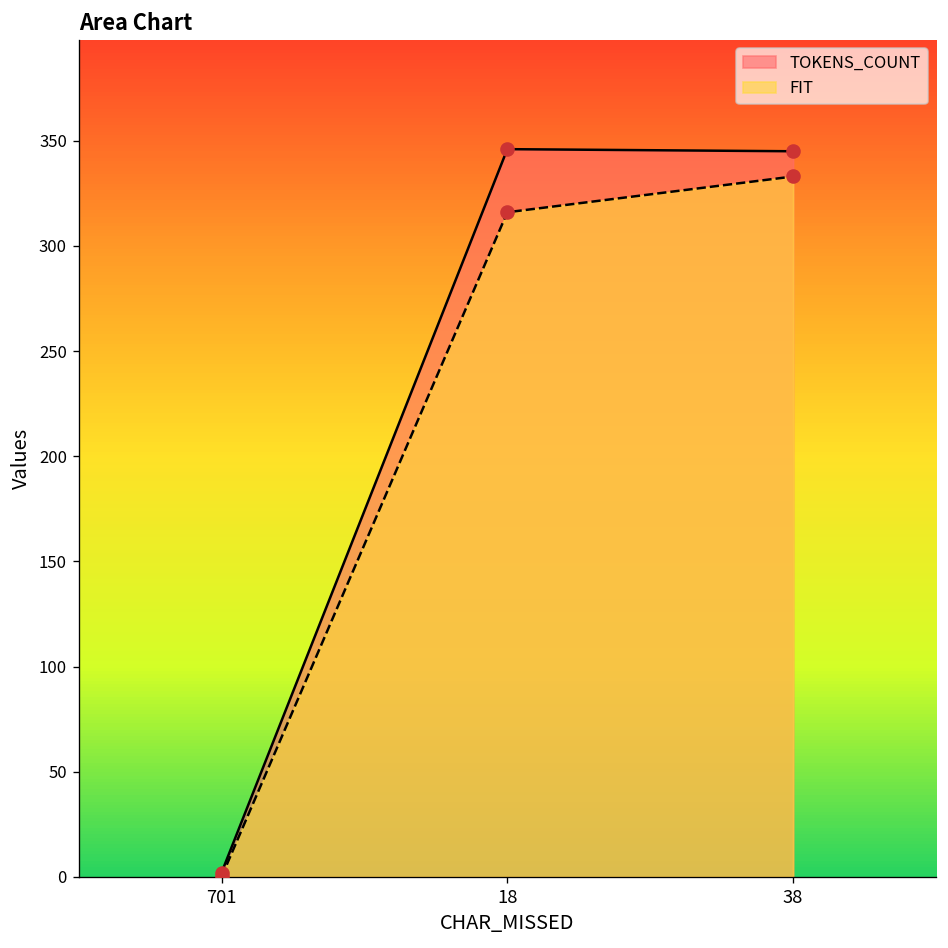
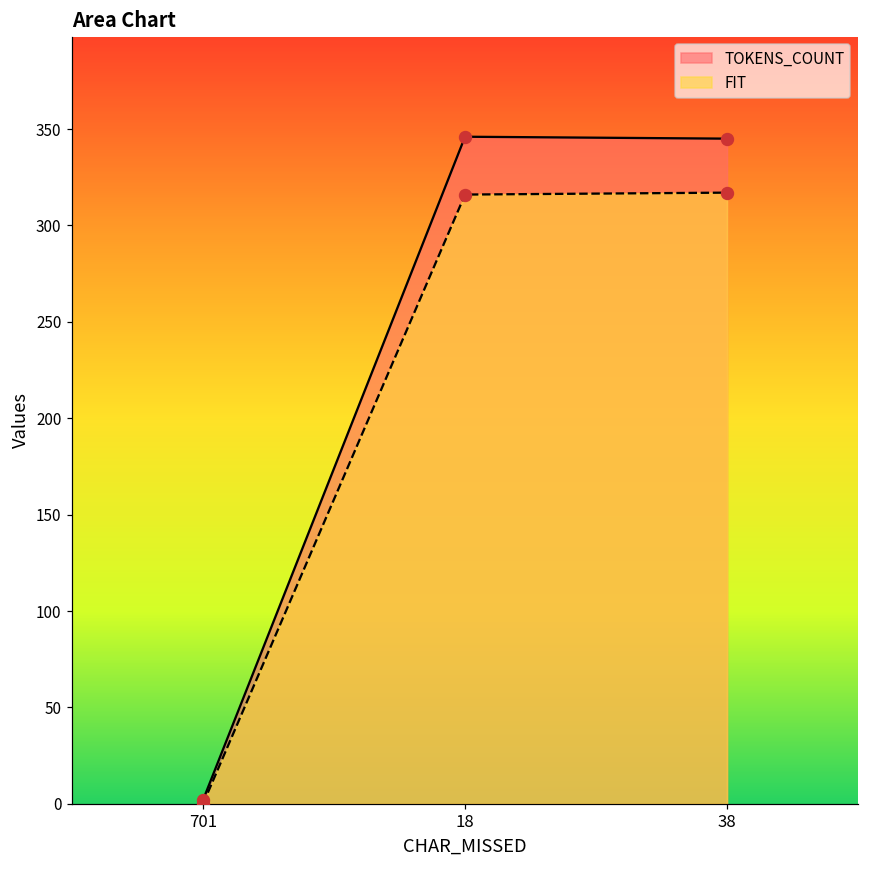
FIT, 38: 333 -> 317
